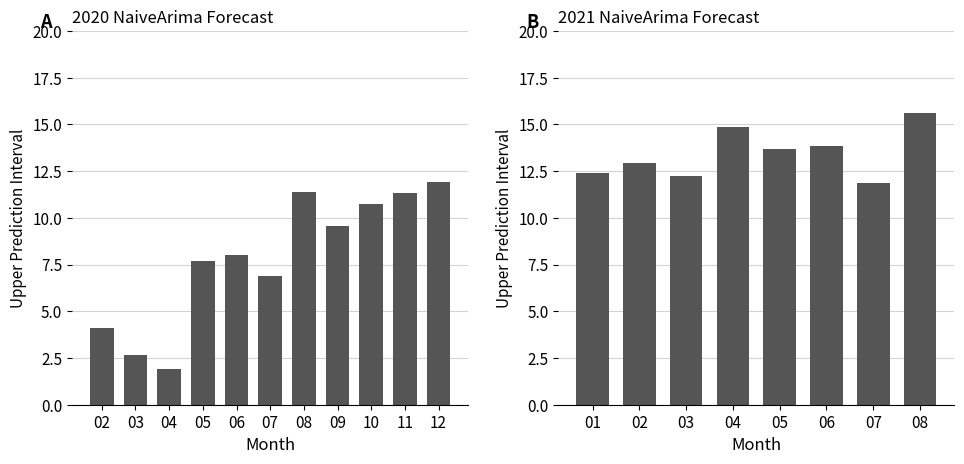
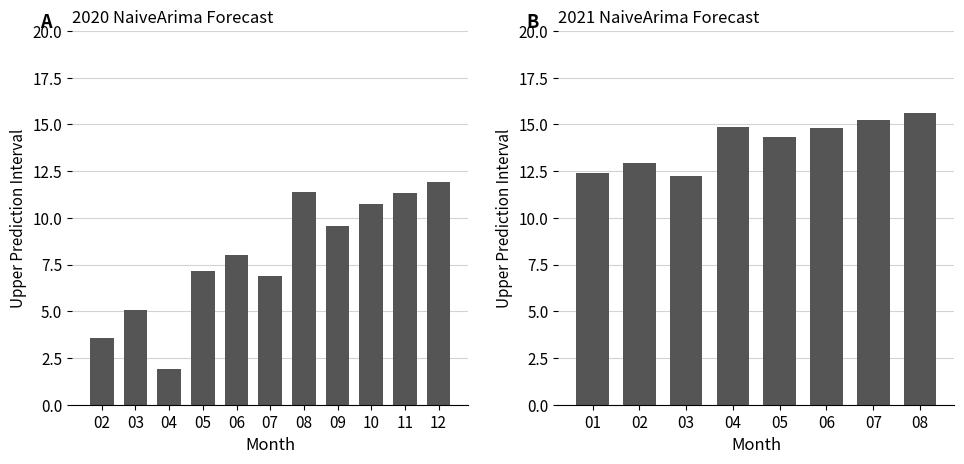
2020 NaiveArima Forecast, 02: 4.1 -> 3.6
2020 NaiveArima Forecast, 03: 2.6 -> 5.1
2020 NaiveArima Forecast, 05: 7.7 -> 7.2
2021 NaiveArima Forecast, 05: 13.7 -> 14.3
2021 NaiveArima Forecast, 06: 13.9 -> 14.8
2021 NaiveArima Forecast, 07: 11.8 -> 15.2
